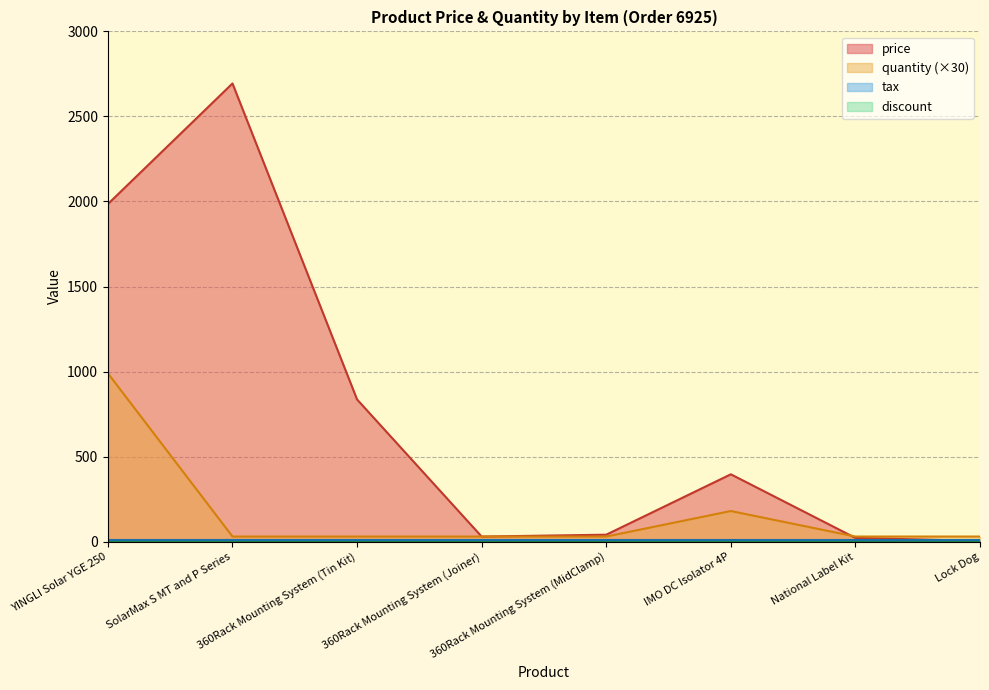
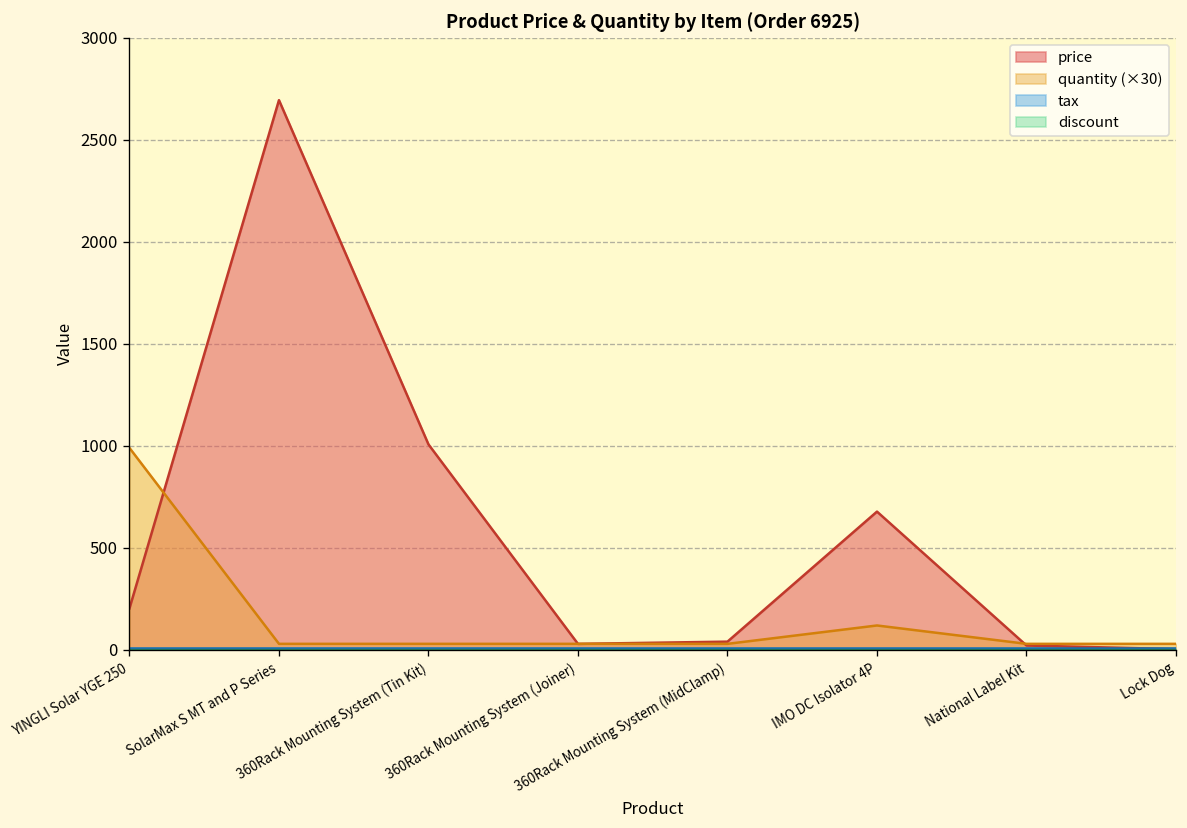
price, YINGLI Solar YGE 250: 1980 -> 200
price, 360Rack Mounting System (Tin Kit): 840 -> 1010
price, IMO DC Isolator 4P: 400 -> 680
quantity (×30), IMO DC Isolator 4P: 180 -> 120
